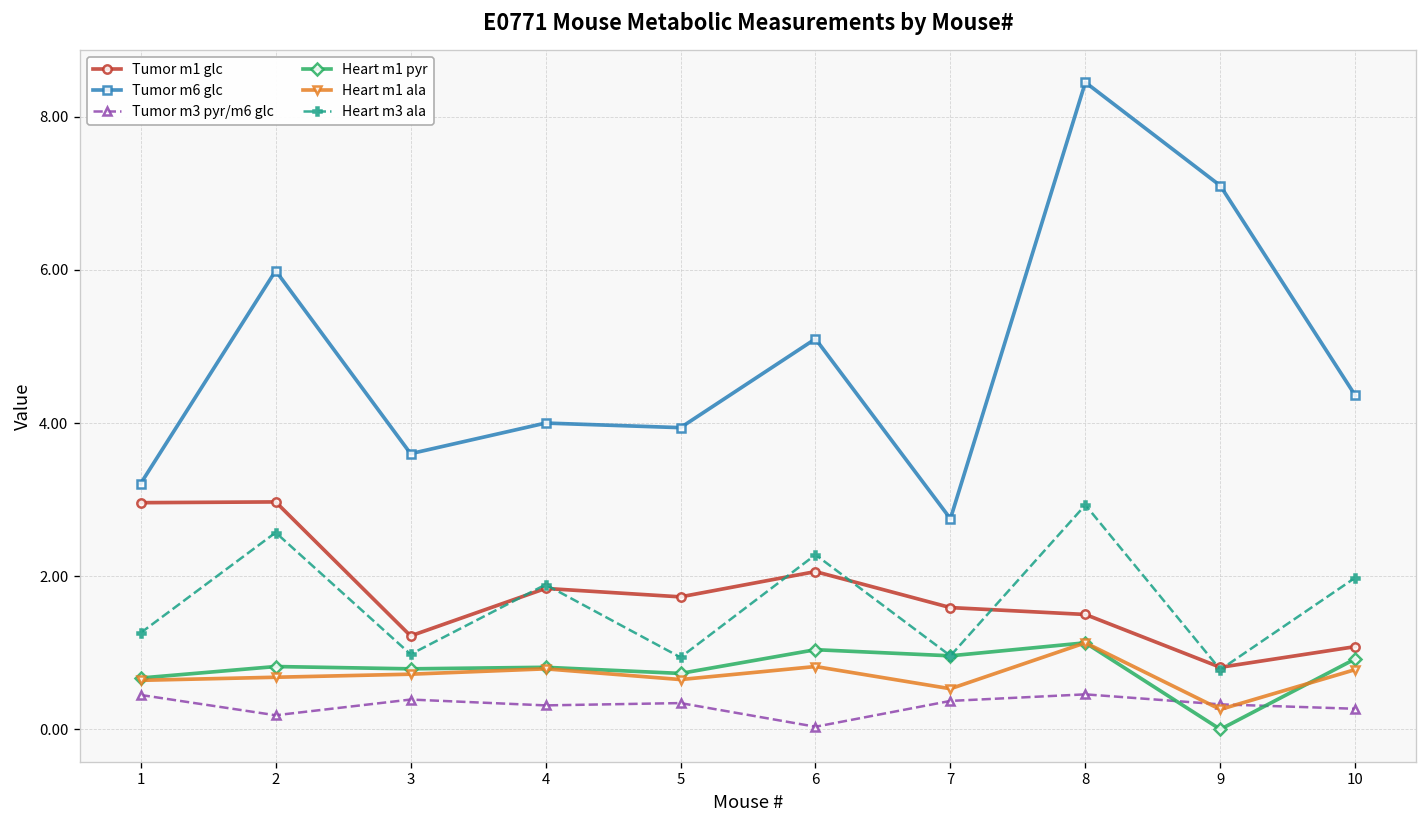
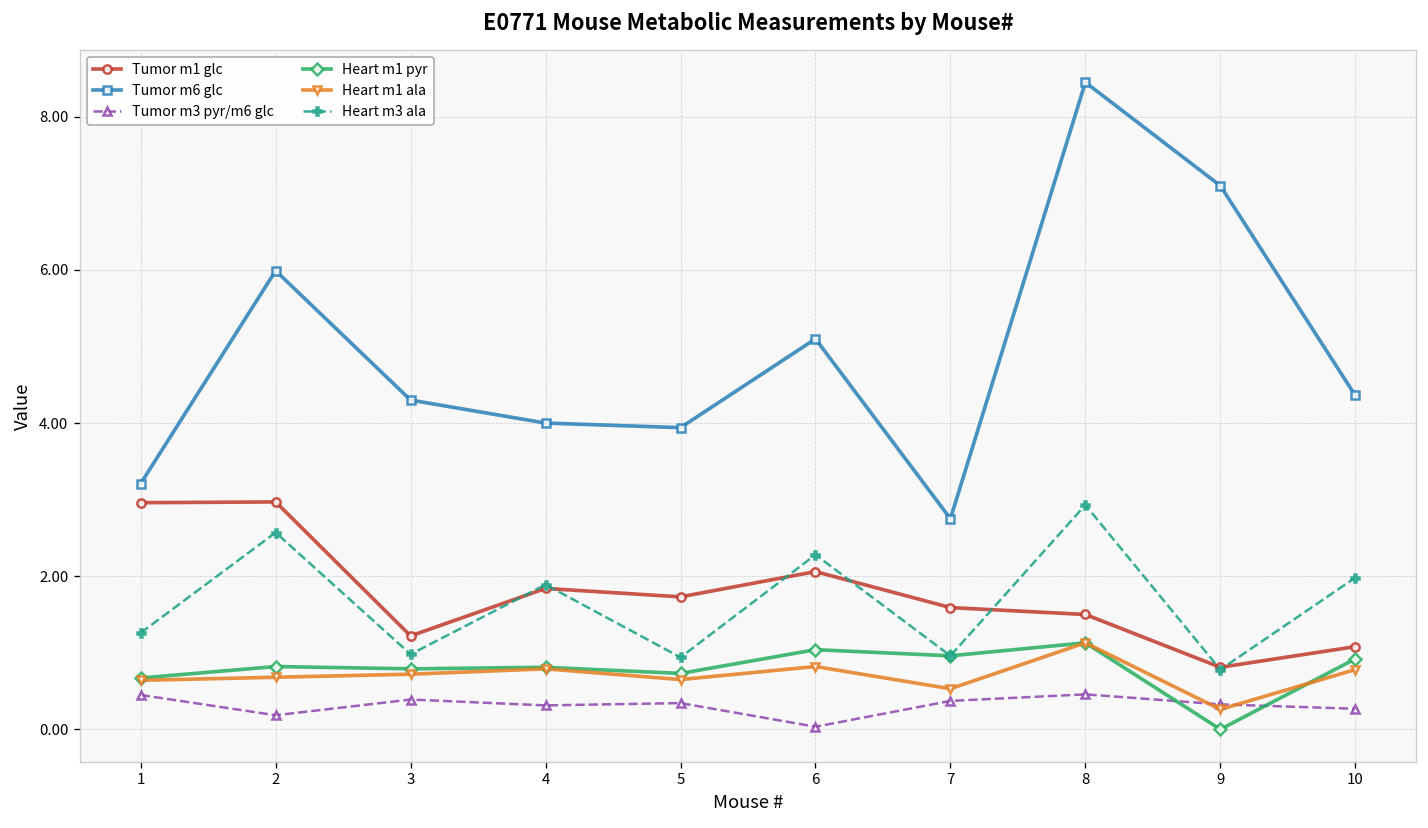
Tumor m6 glc, 3: 3.6 -> 4.3
